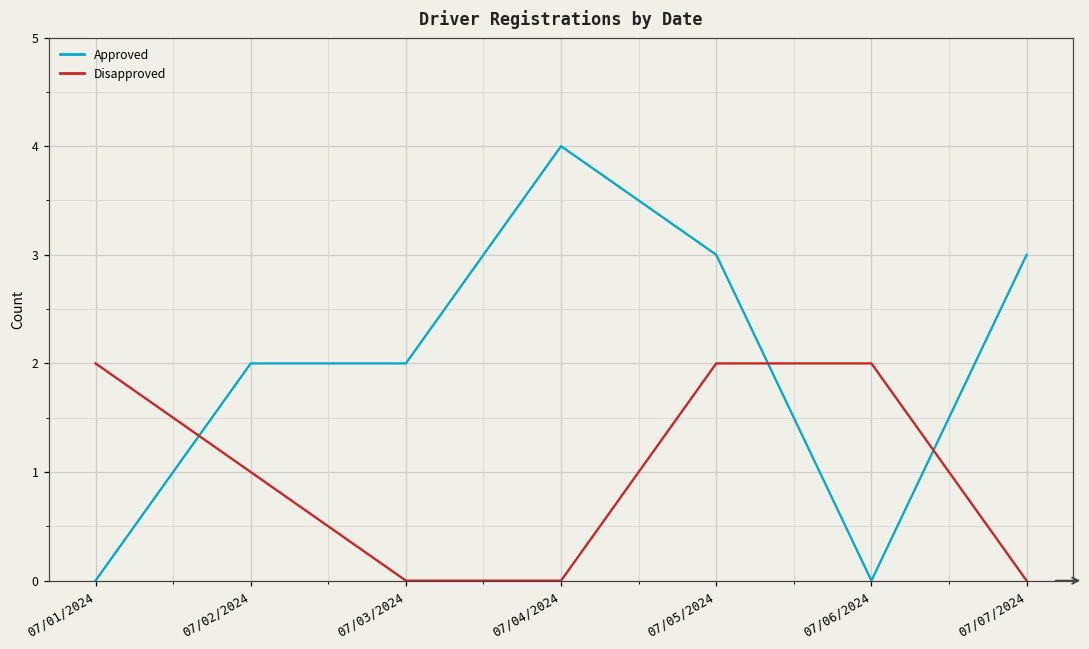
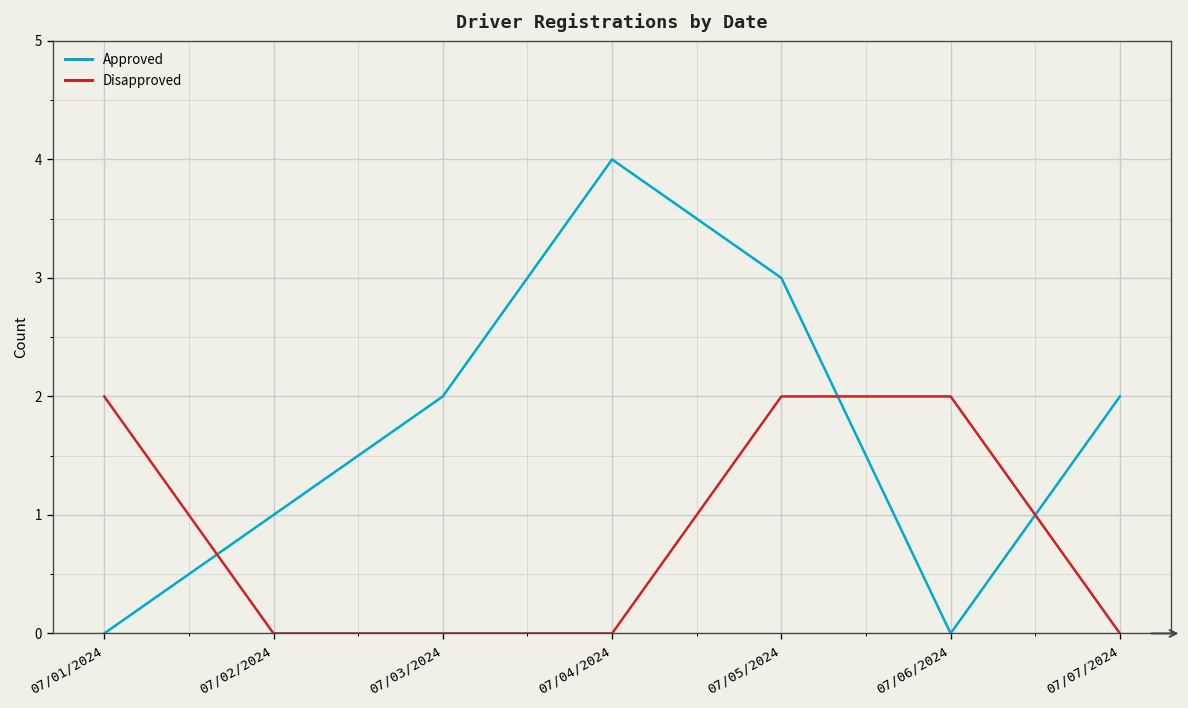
Approved, 07/02/2024: 2 -> 1
Disapproved, 07/02/2024: 1 -> 0
Approved, 07/07/2024: 3 -> 2
